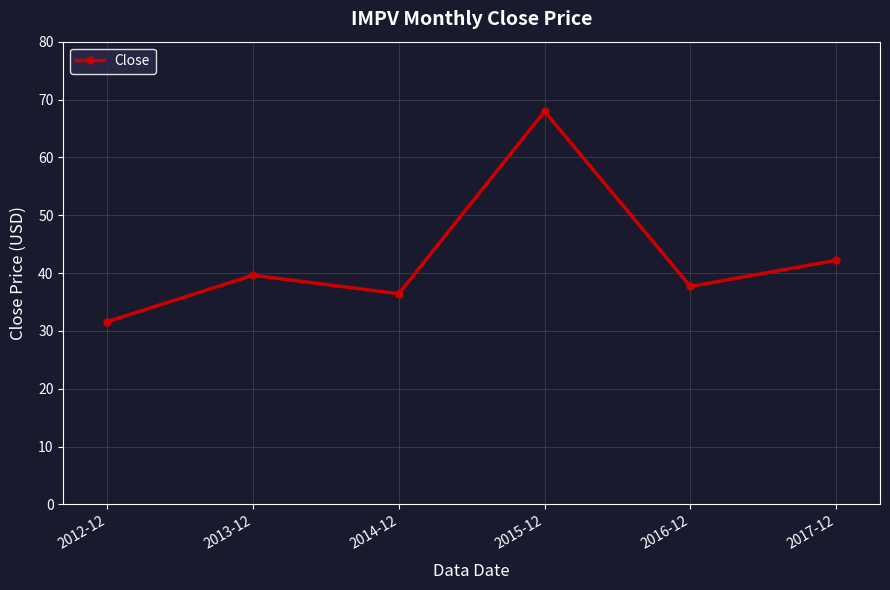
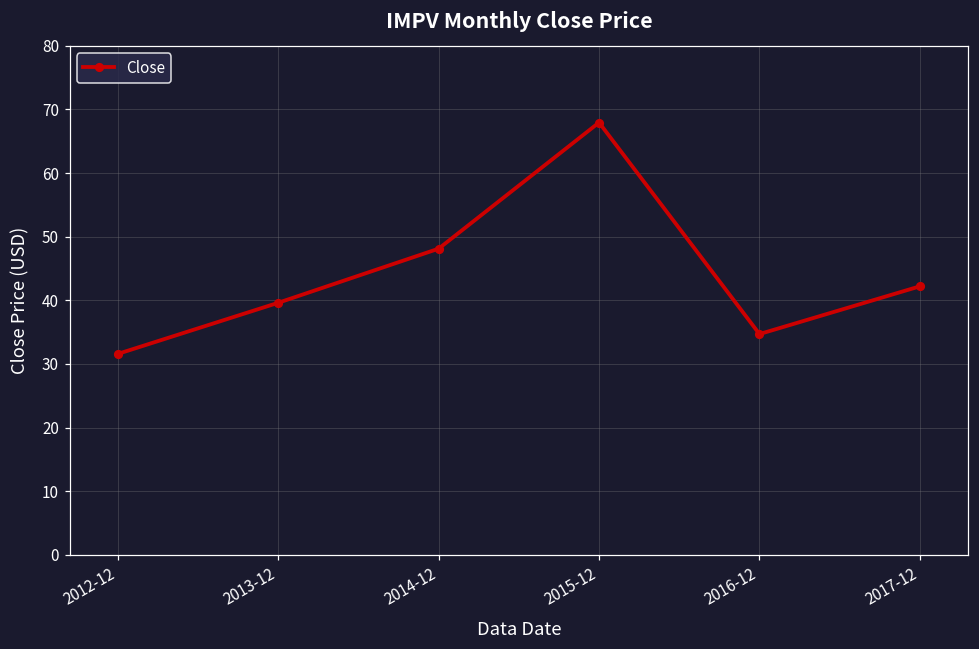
2014-12: 36 -> 48
2016-12: 38 -> 35
